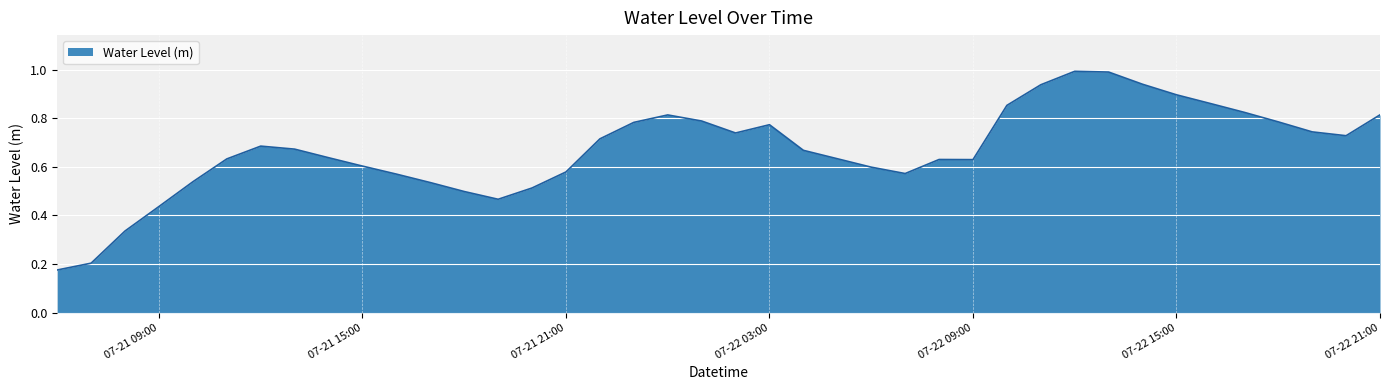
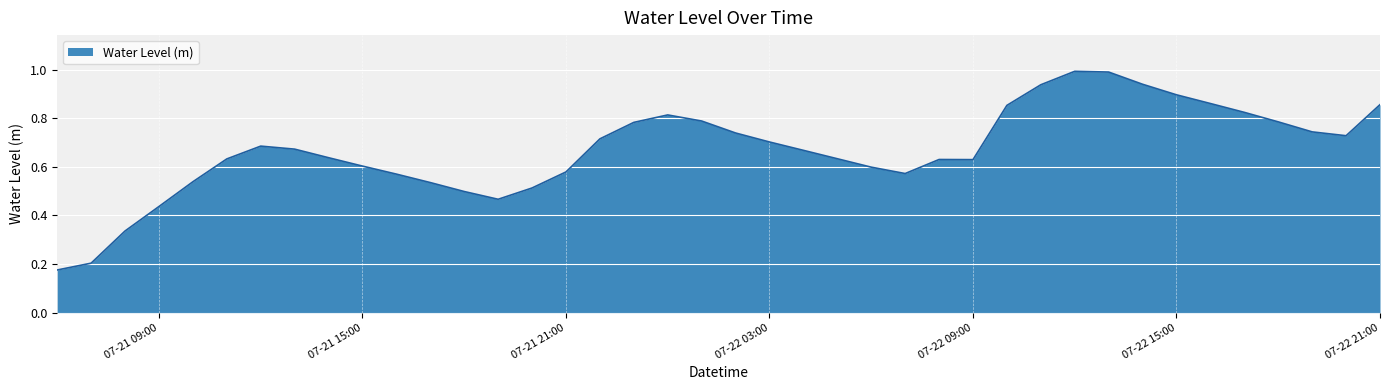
07-22 03:00: 0.77 -> 0.70
07-22 21:00: 0.81 -> 0.86
